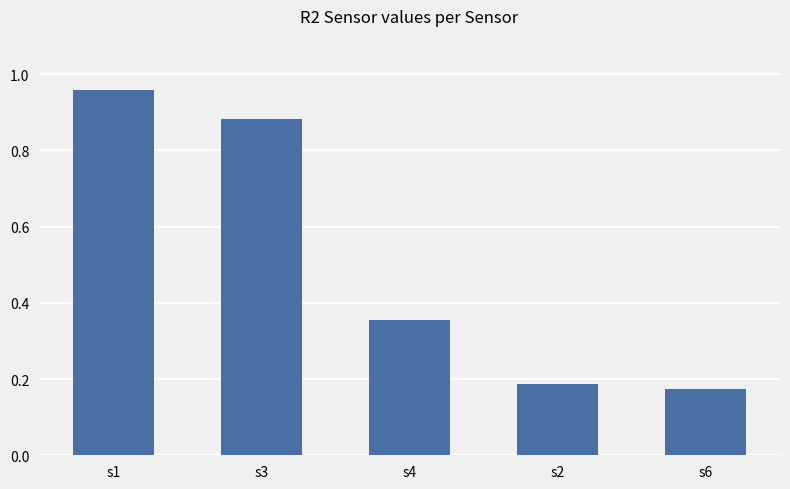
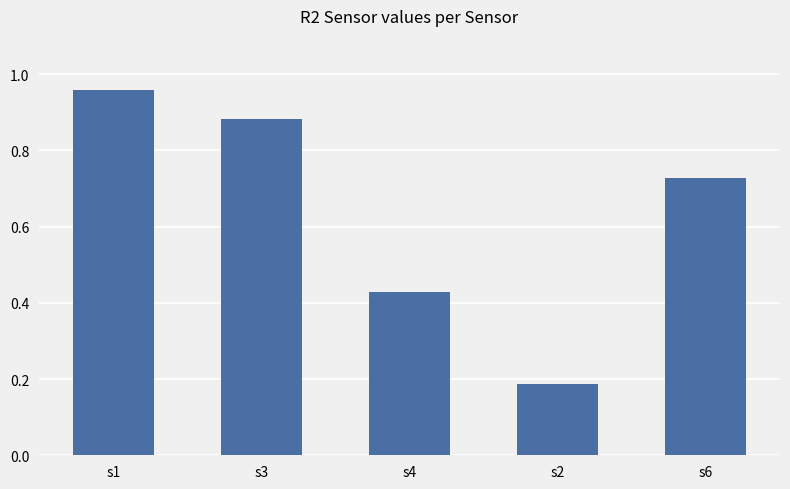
s4: 0.36 -> 0.43
s6: 0.17 -> 0.73
